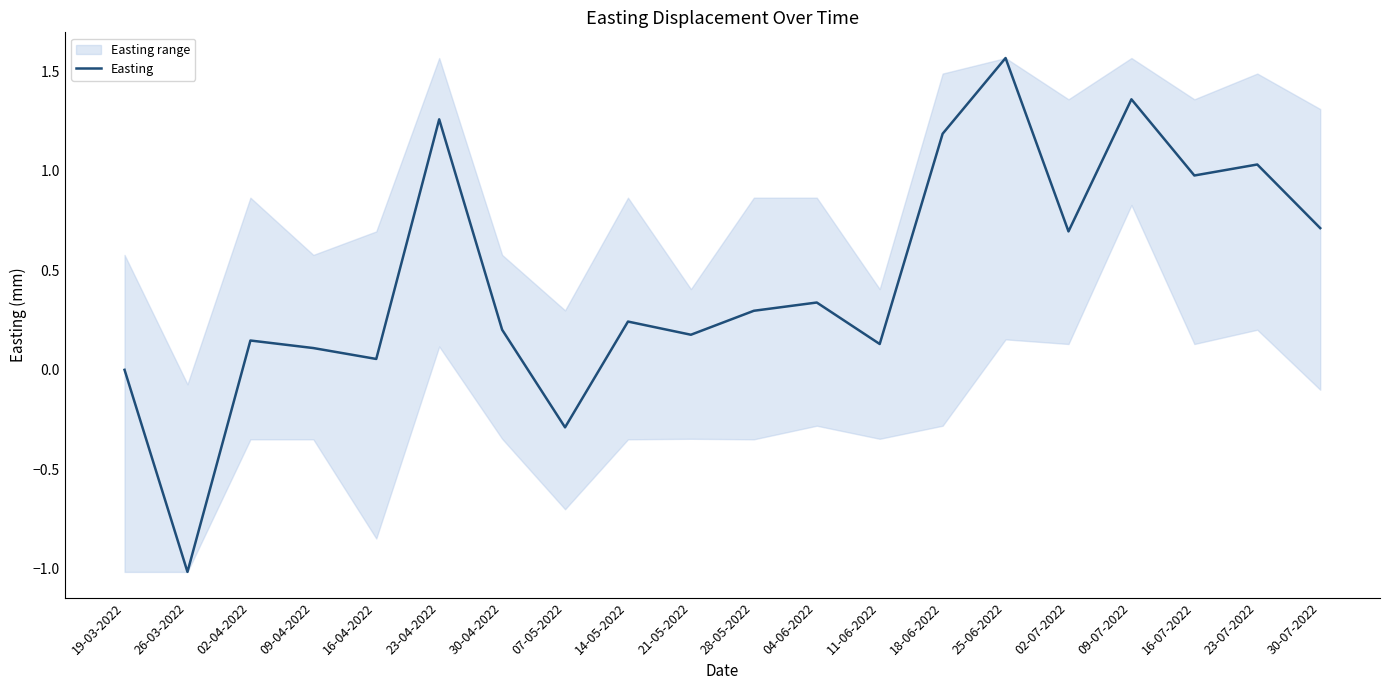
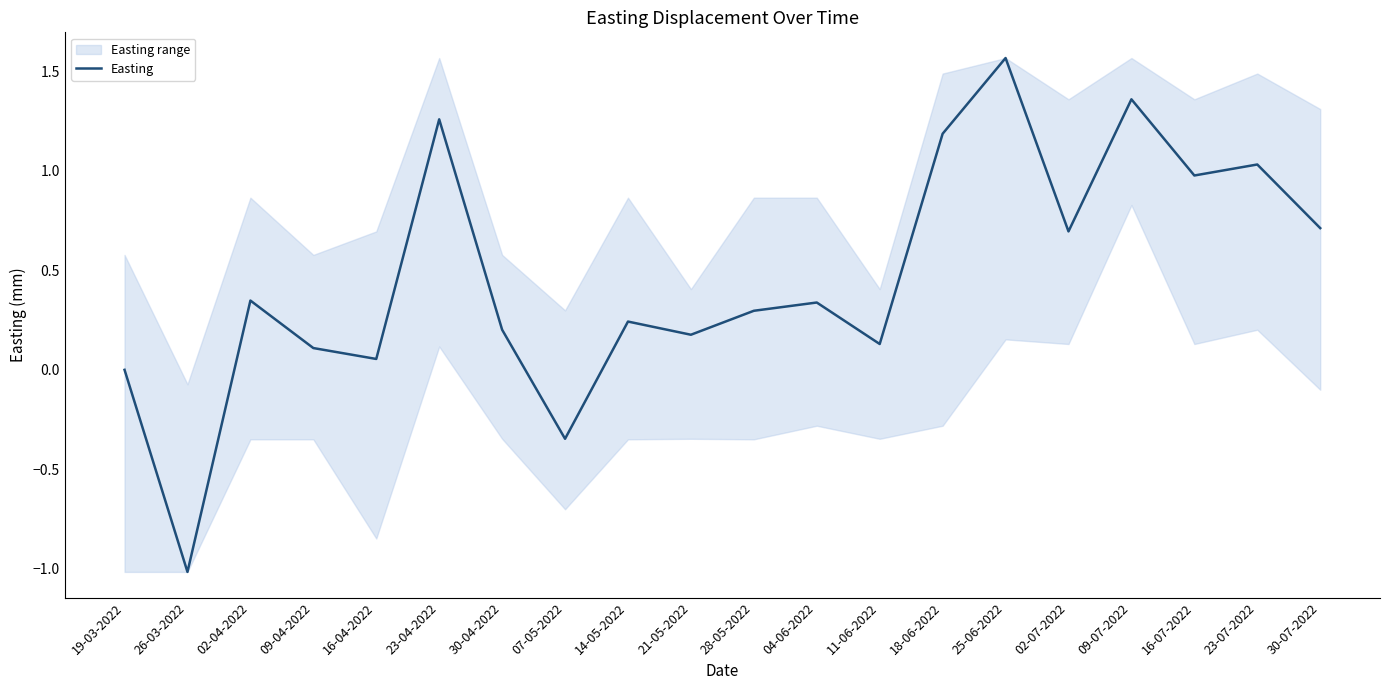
Easting, 02-04-2022: 0.15 -> 0.35
Easting, 07-05-2022: -0.29 -> -0.35
